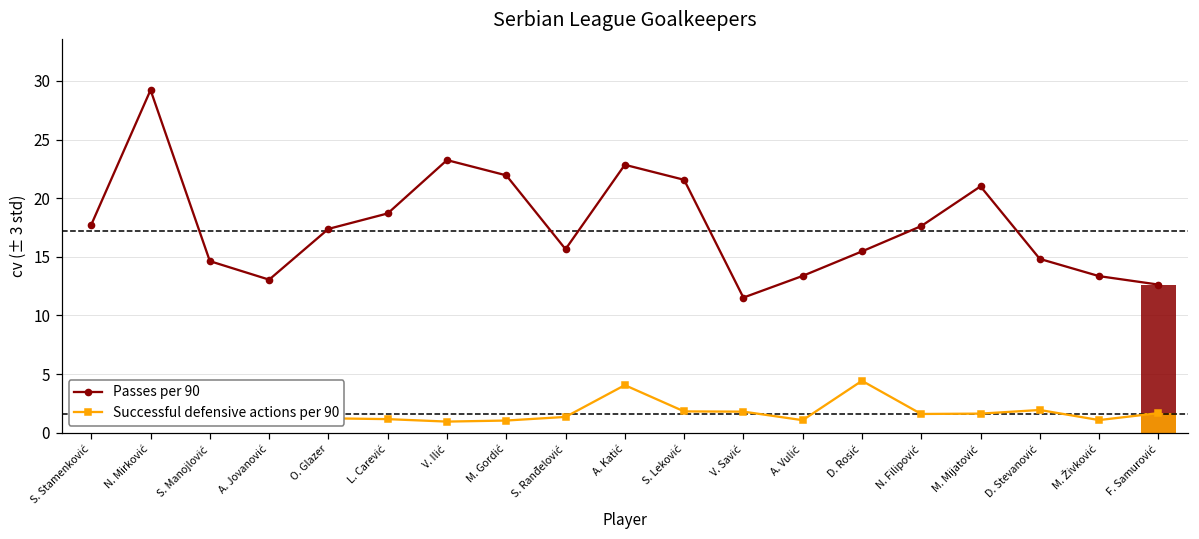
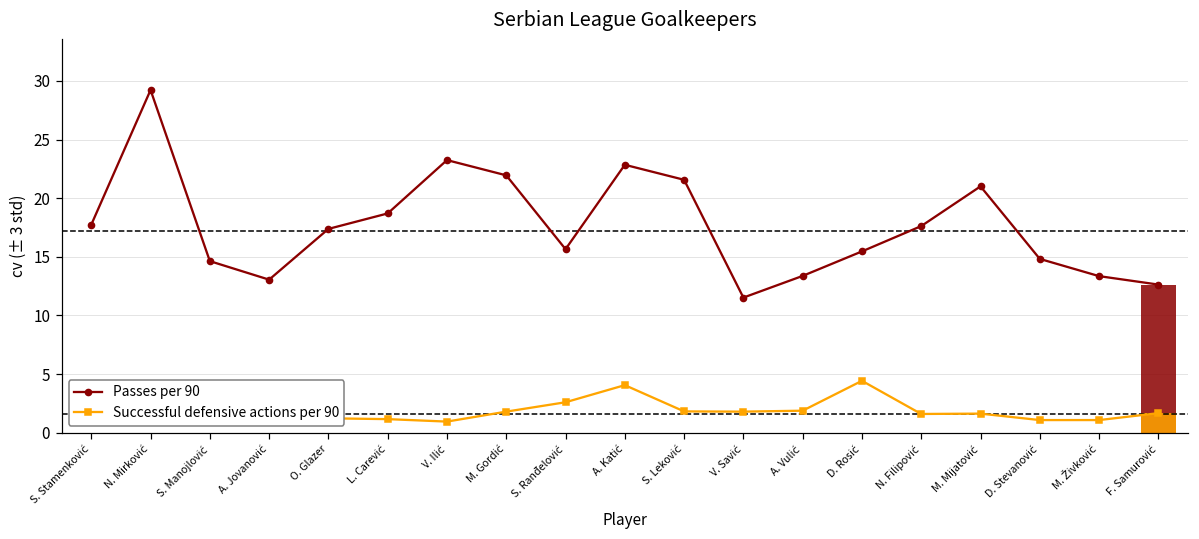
Successful defensive actions per 90, M. Gordić: 1.0 -> 1.8
Successful defensive actions per 90, S. Ranđelović: 1.3 -> 2.6
Successful defensive actions per 90, A. Vulić: 1.1 -> 1.9
Successful defensive actions per 90, D. Stevanović: 1.9 -> 1.1
